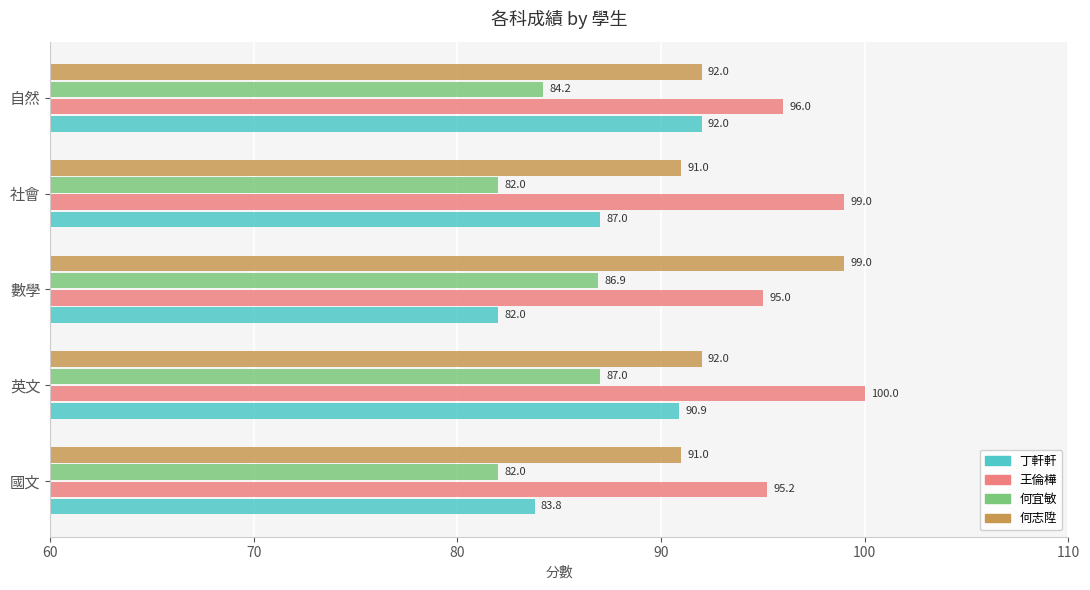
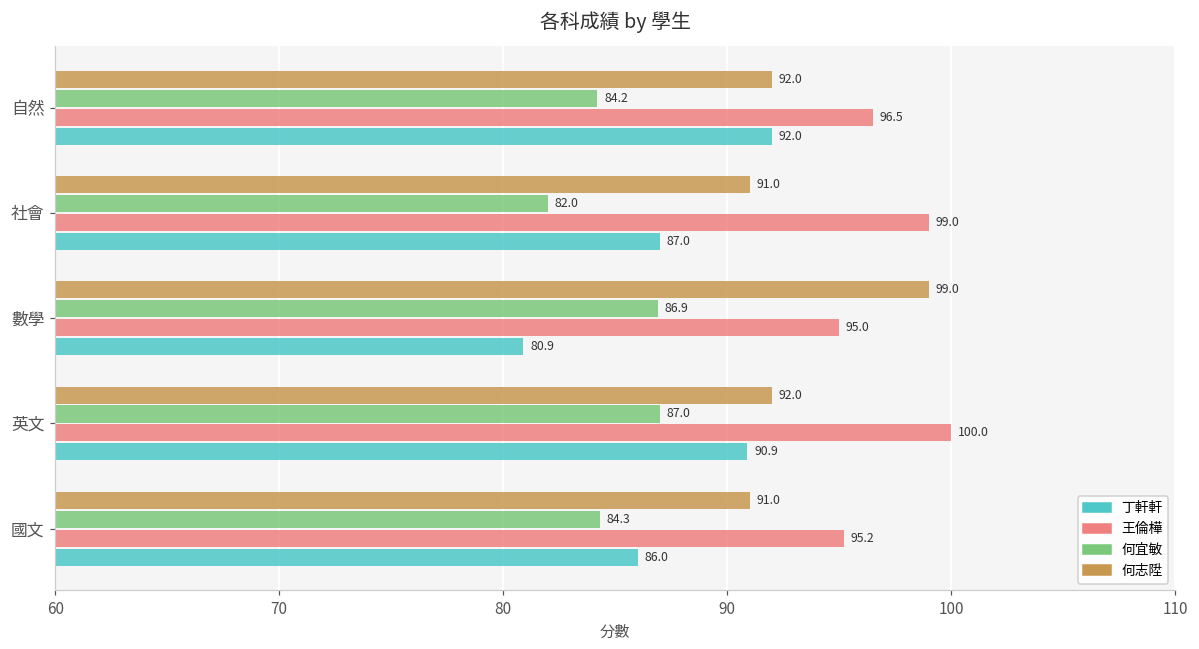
王倫樺, 自然: 96.0 -> 96.5
丁軒軒, 數學: 82.0 -> 80.9
何宜敏, 國文: 82.0 -> 84.3
丁軒軒, 國文: 83.8 -> 86.0
